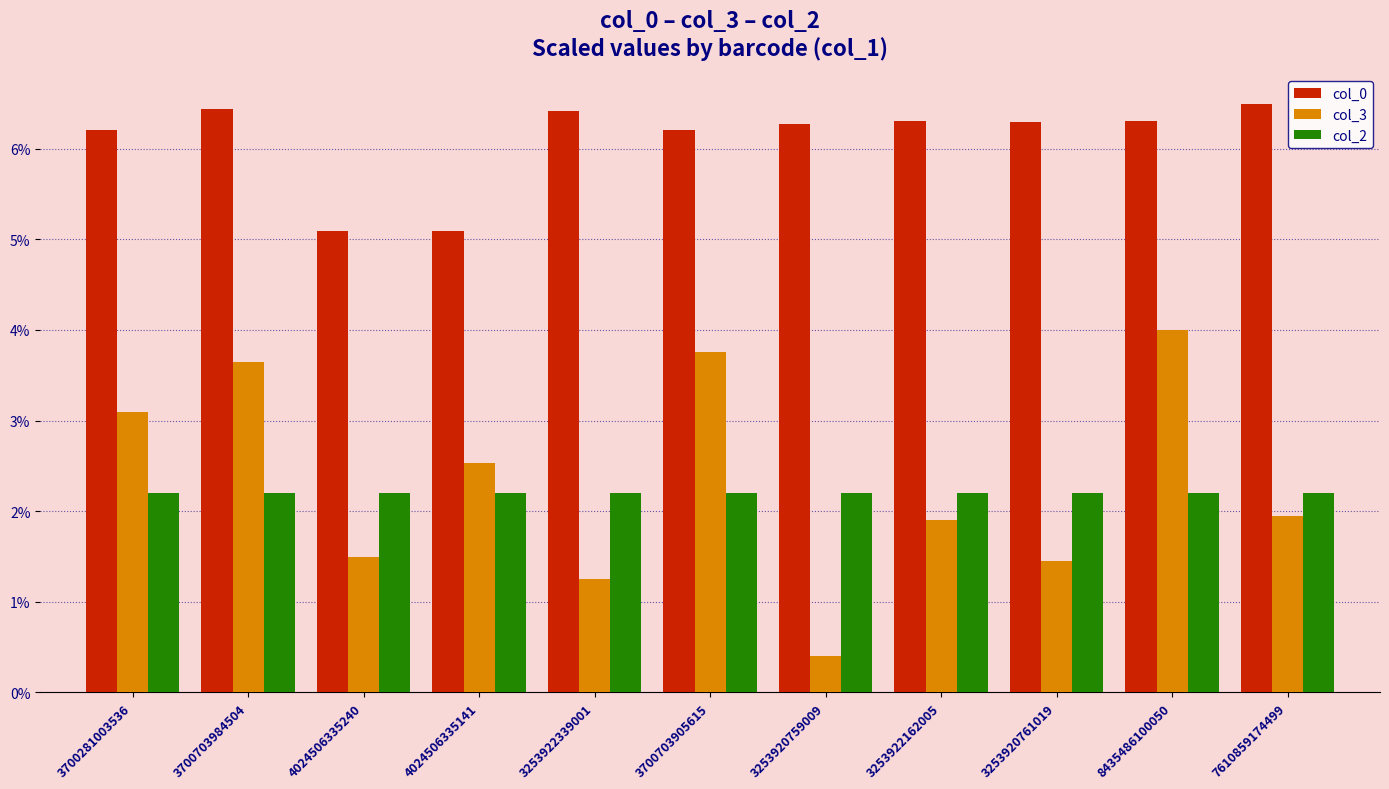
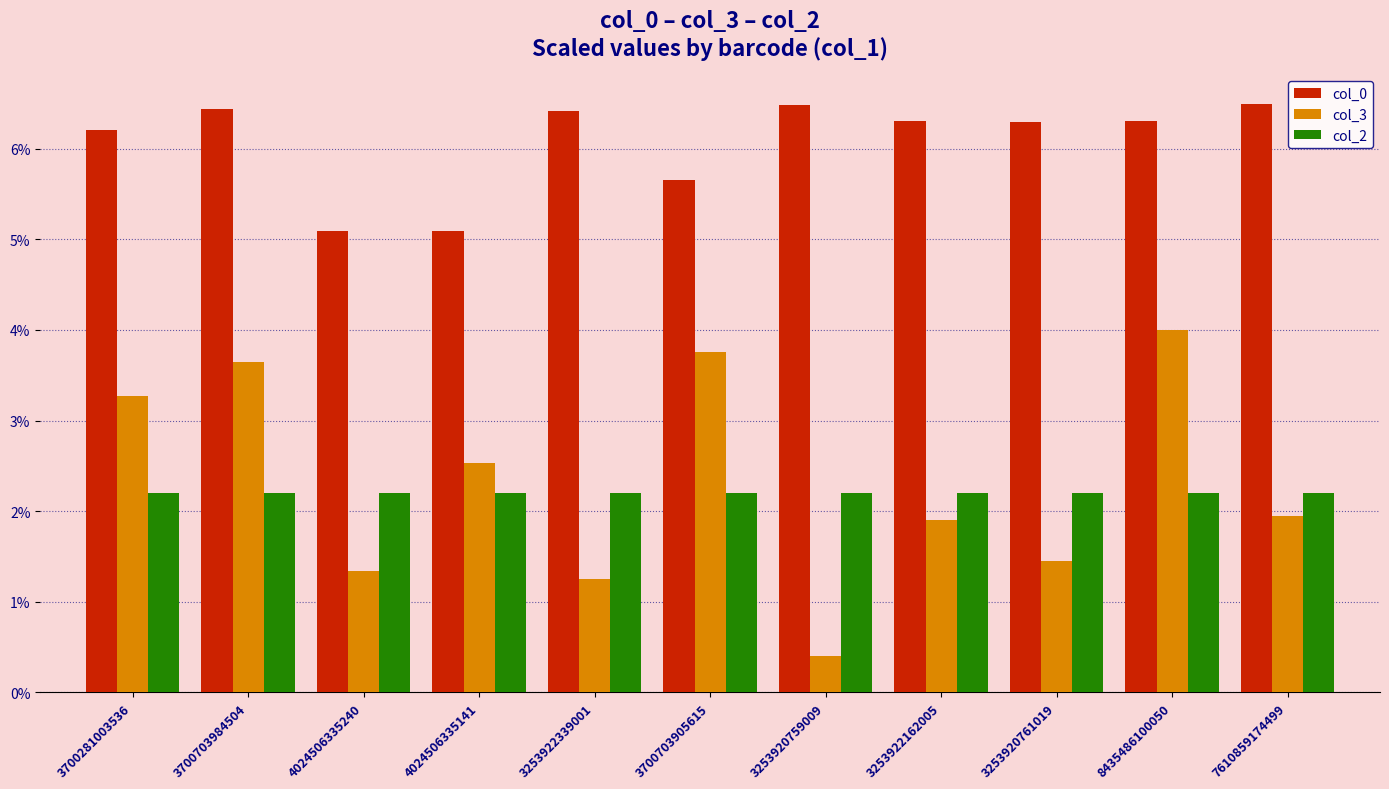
col_3, 3700281003536: 3.1% -> 3.3%
col_3, 4024506335240: 1.5% -> 1.3%
col_0, 3700703905615: 6.2% -> 5.7%
col_0, 3253920759009: 6.3% -> 6.5%
